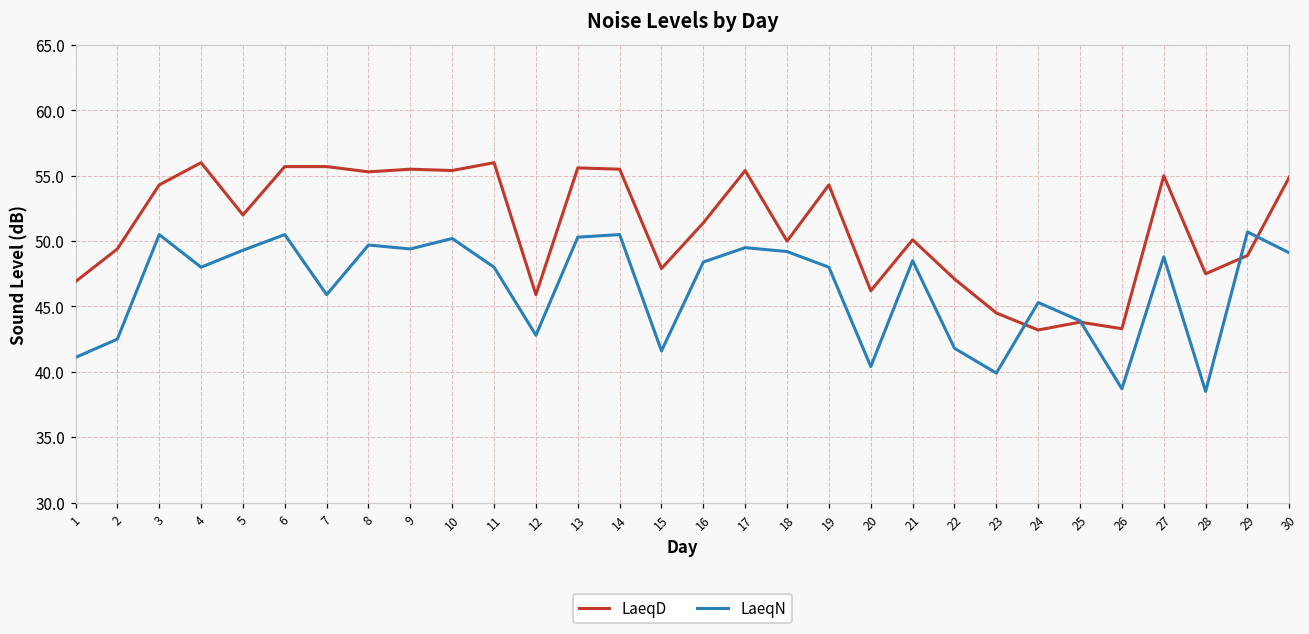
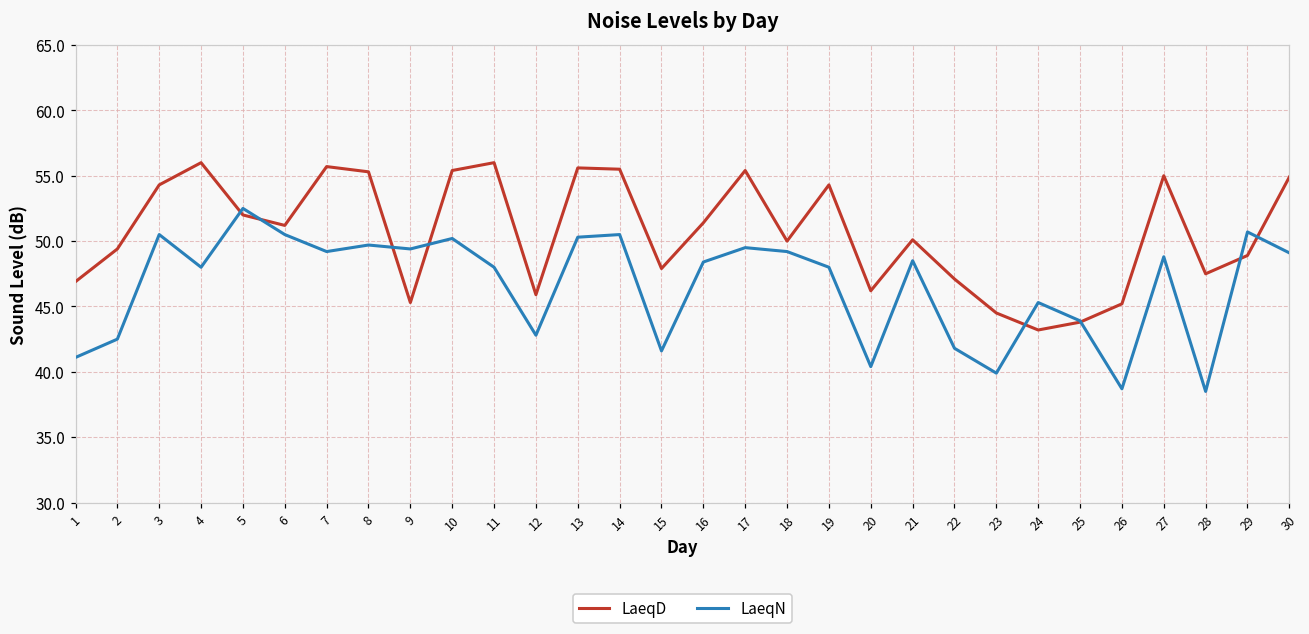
LaeqN, 5: 49.3 -> 52.5
LaeqD, 6: 55.7 -> 51.2
LaeqN, 7: 45.9 -> 49.2
LaeqD, 9: 55.5 -> 45.3
LaeqD, 26: 43.3 -> 45.2
